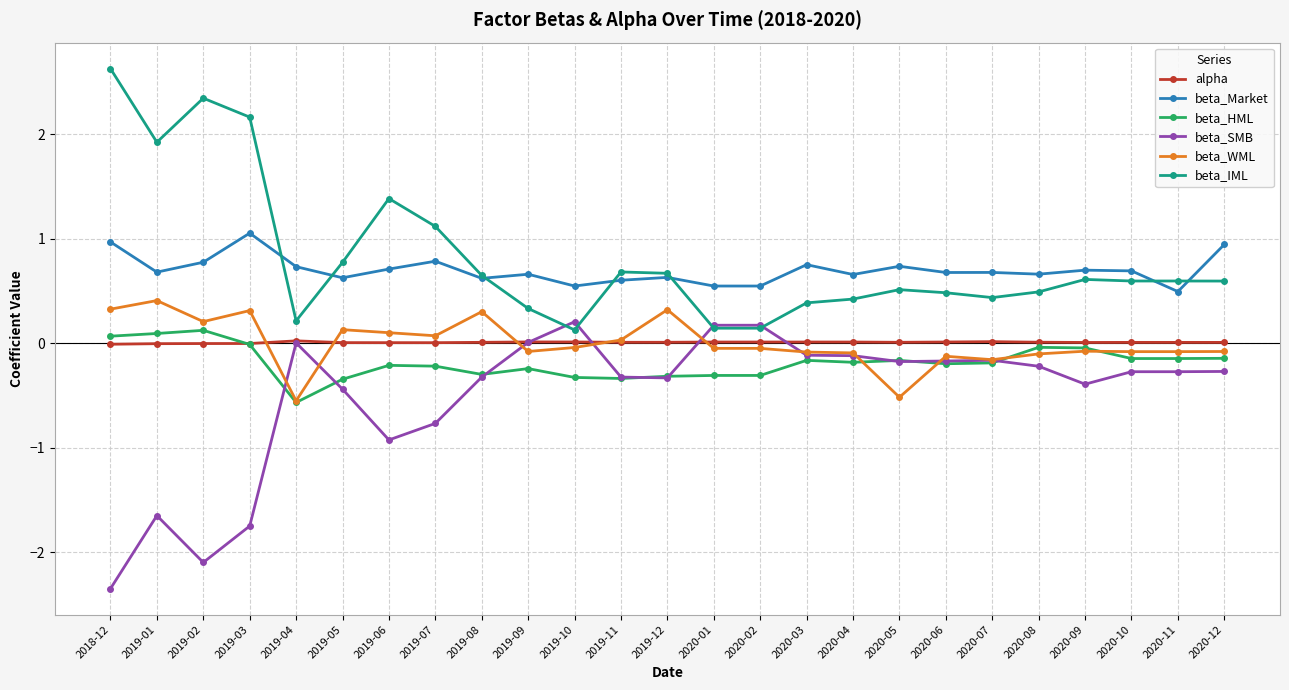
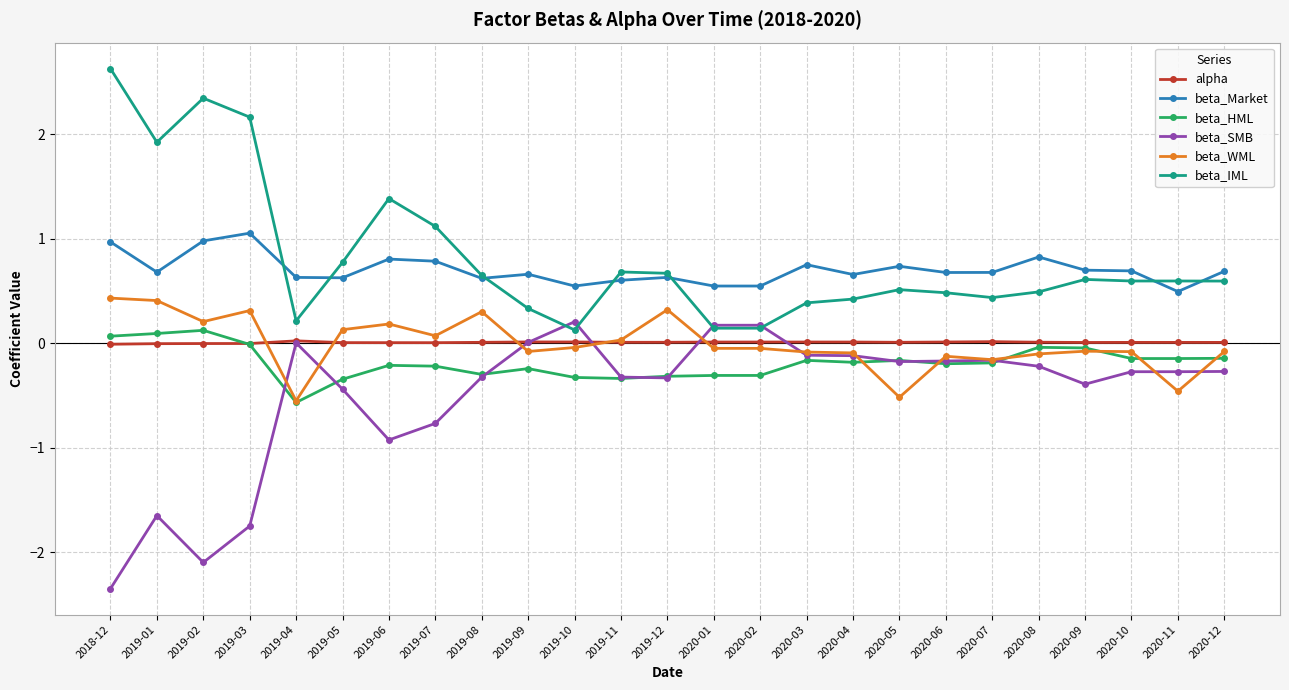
beta_WML, 2018-12: 0.33 -> 0.43
beta_Market, 2019-02: 0.78 -> 0.98
beta_Market, 2019-04: 0.73 -> 0.63
beta_Market, 2019-06: 0.71 -> 0.81
beta_WML, 2019-06: 0.10 -> 0.18
beta_Market, 2020-08: 0.66 -> 0.83
beta_WML, 2020-11: -0.08 -> -0.46
beta_Market, 2020-12: 0.95 -> 0.69
